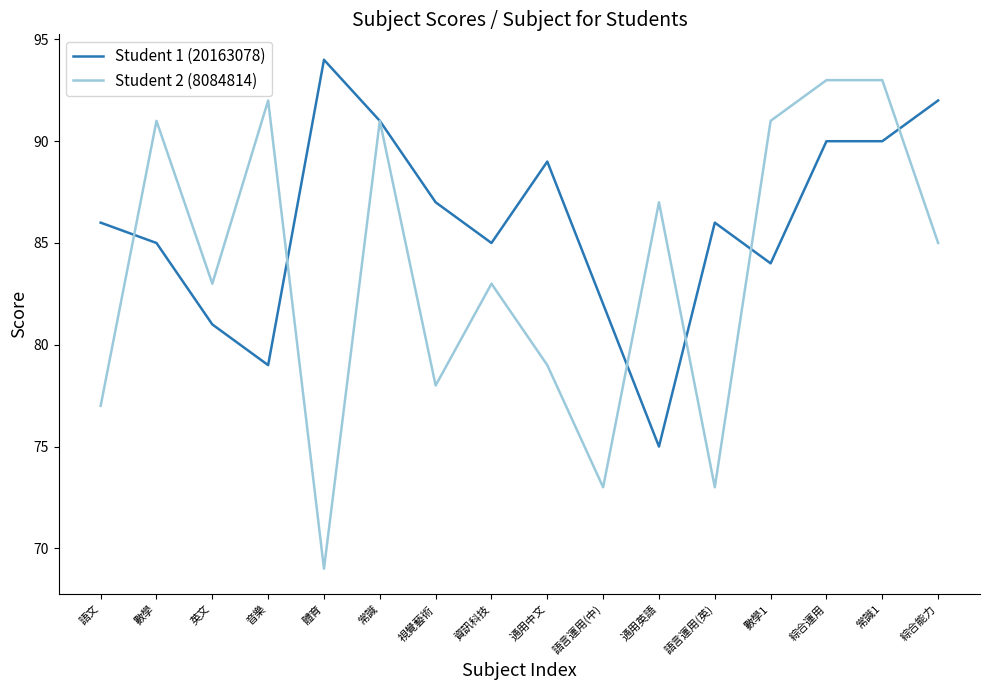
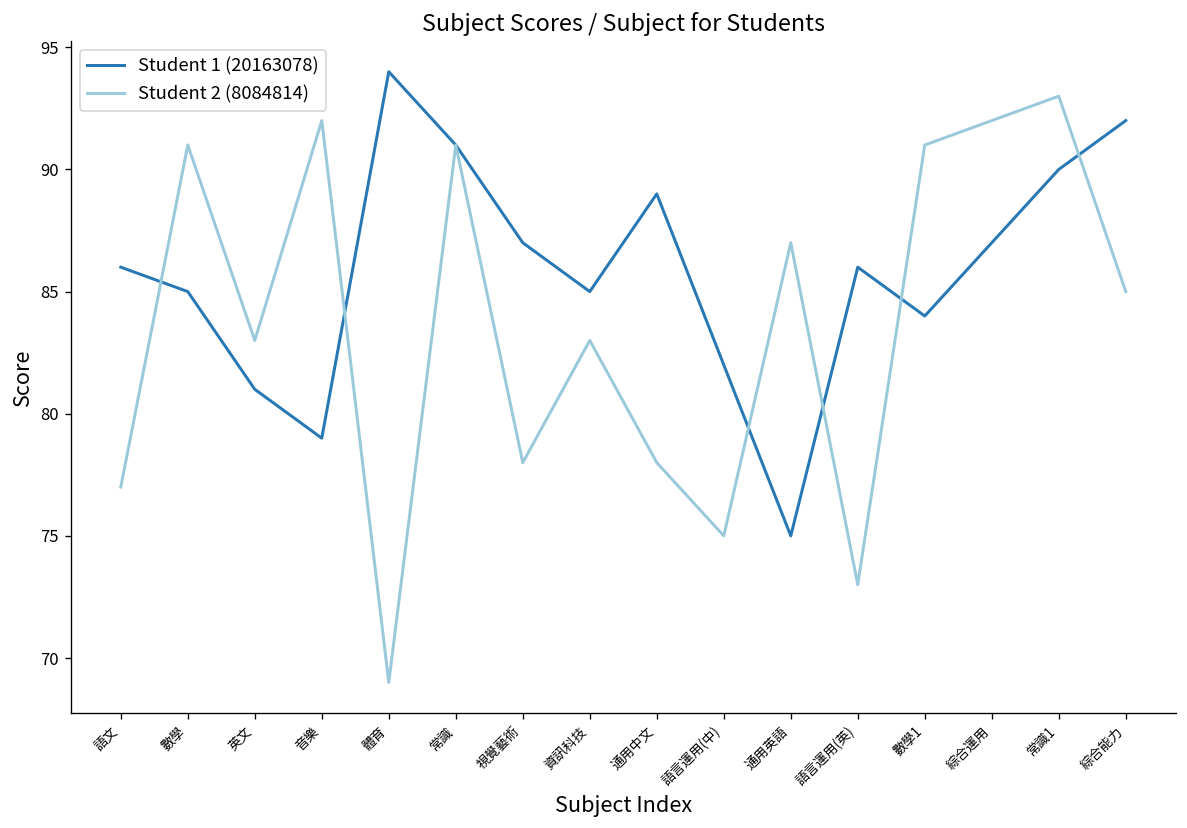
Student 2 (8084814), 通用中文: 79 -> 78
Student 2 (8084814), 語言運用(中): 73 -> 75
Student 1 (20163078), 綜合運用: 90 -> 87
Student 2 (8084814), 綜合運用: 93 -> 92
